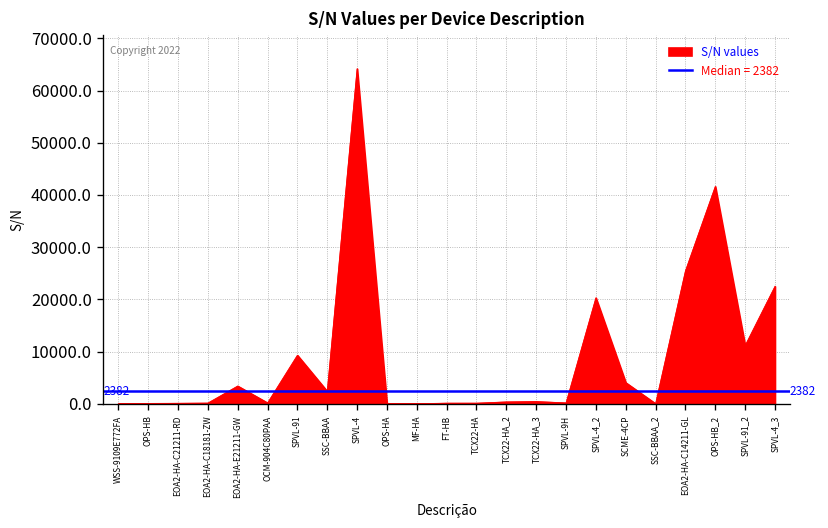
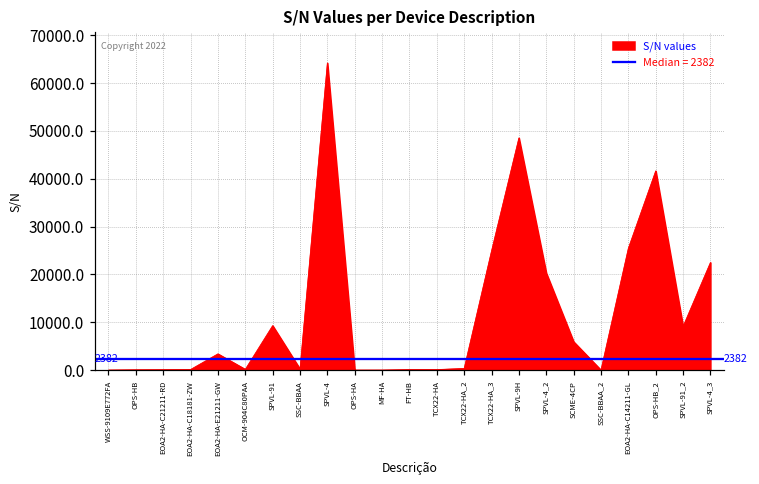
SSC-BBAA: 2000 -> 0
TCX22-HA_3: 0 -> 25000
SPVL-9H: 0 -> 49000
SCME-4CP: 4000 -> 6000
SPVL-91_2: 11000 -> 9000
